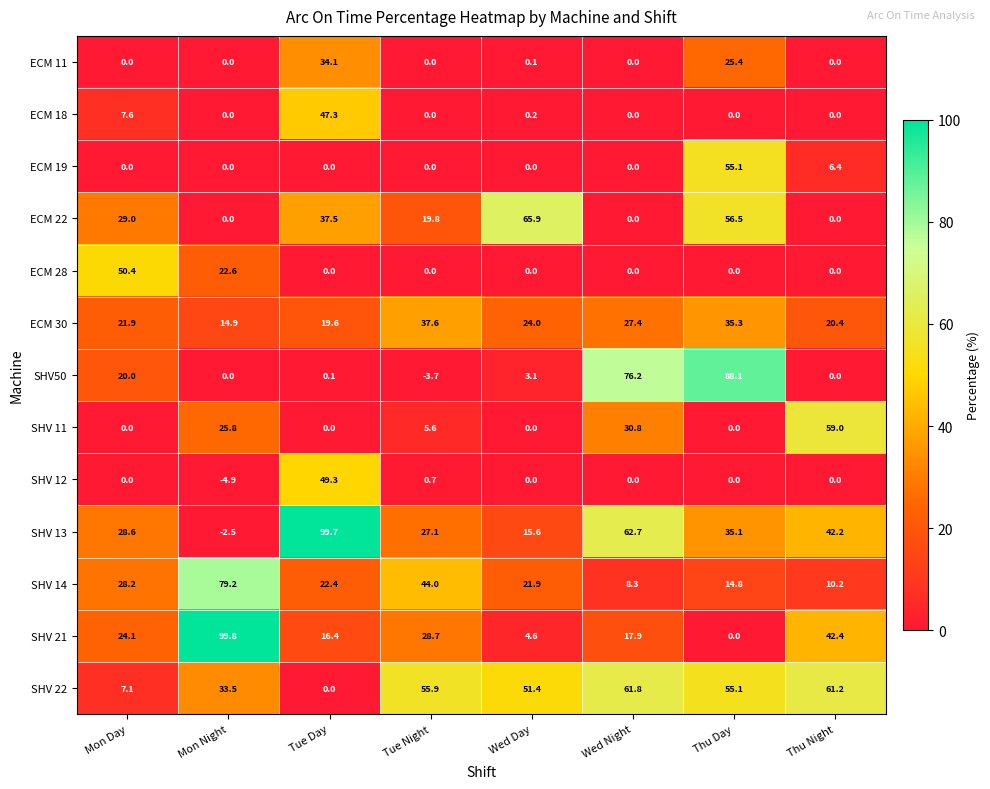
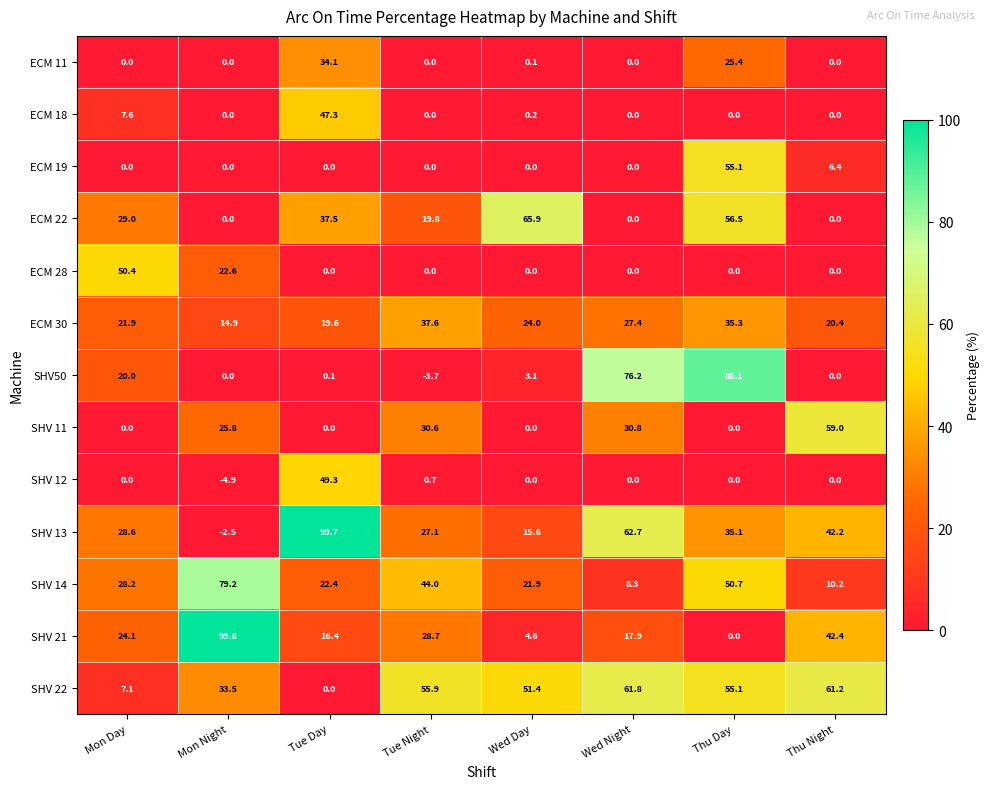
SHV 11, Tue Night: 5.6 -> 30.6
SHV 14, Thu Day: 14.8 -> 50.7
